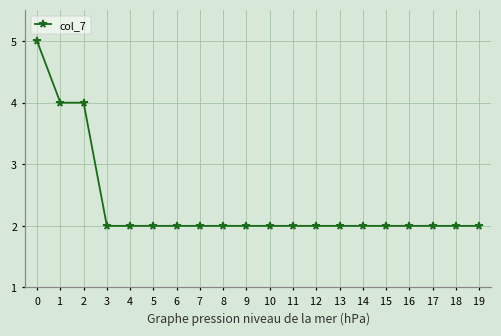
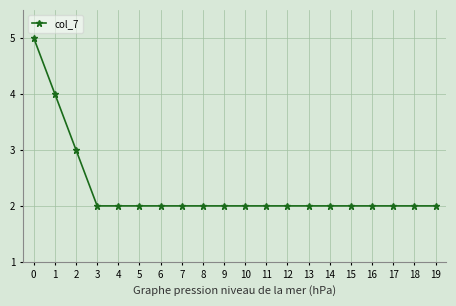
2: 4 -> 3
